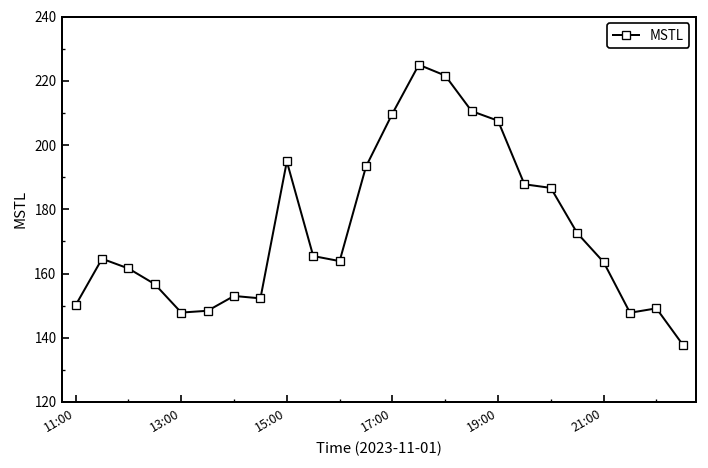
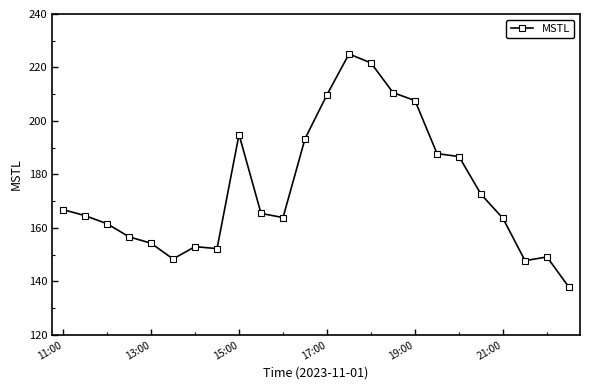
11:00: 150 -> 167
13:00: 148 -> 154
